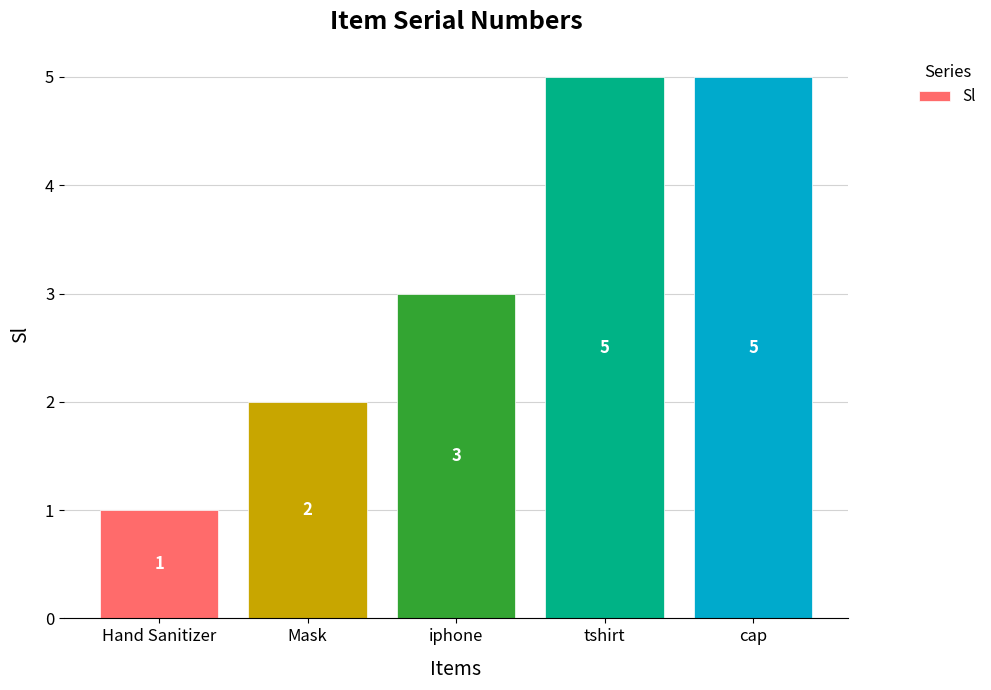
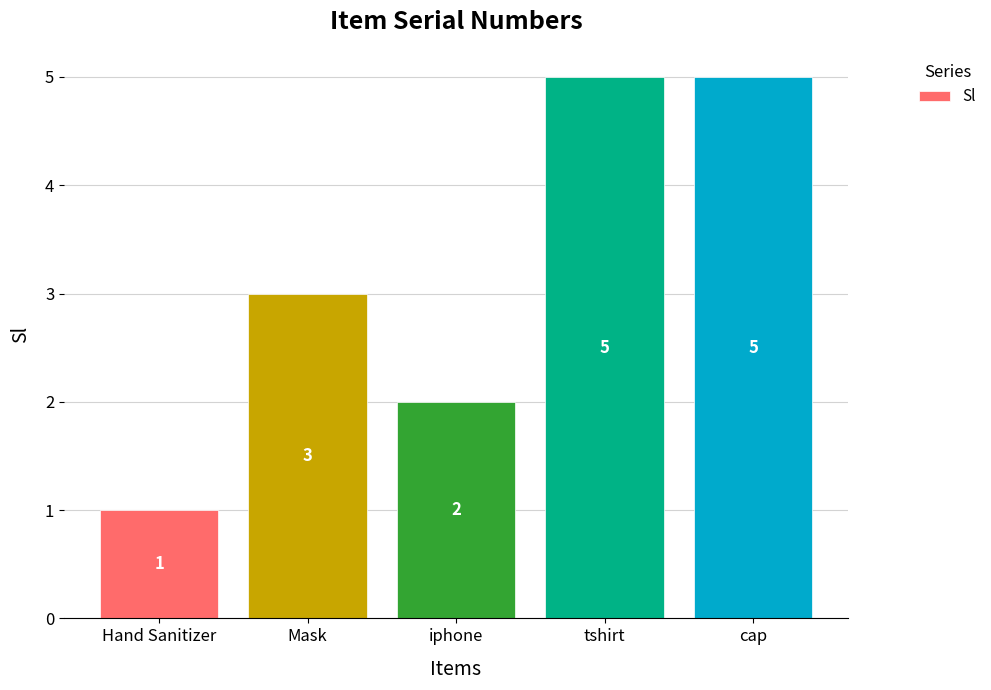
Mask: 2 -> 3
iphone: 3 -> 2
